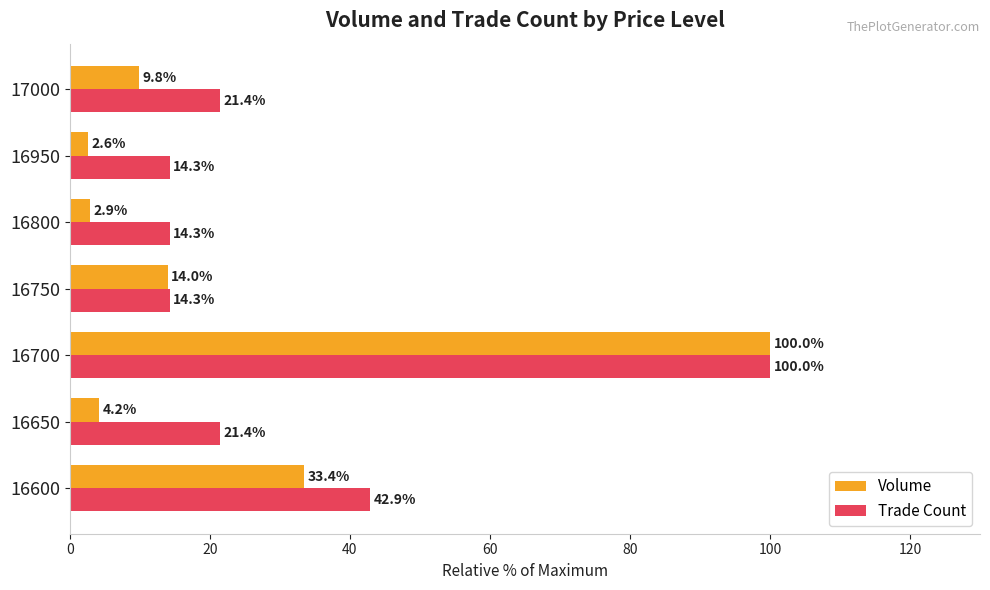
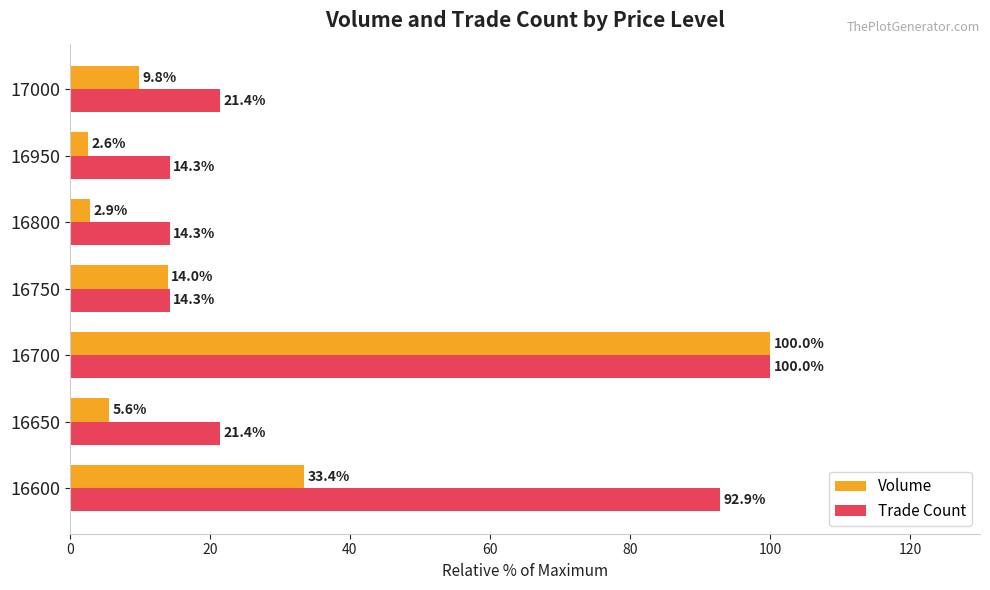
Volume, 16650: 4.2% -> 5.6%
Trade Count, 16600: 42.9% -> 92.9%
